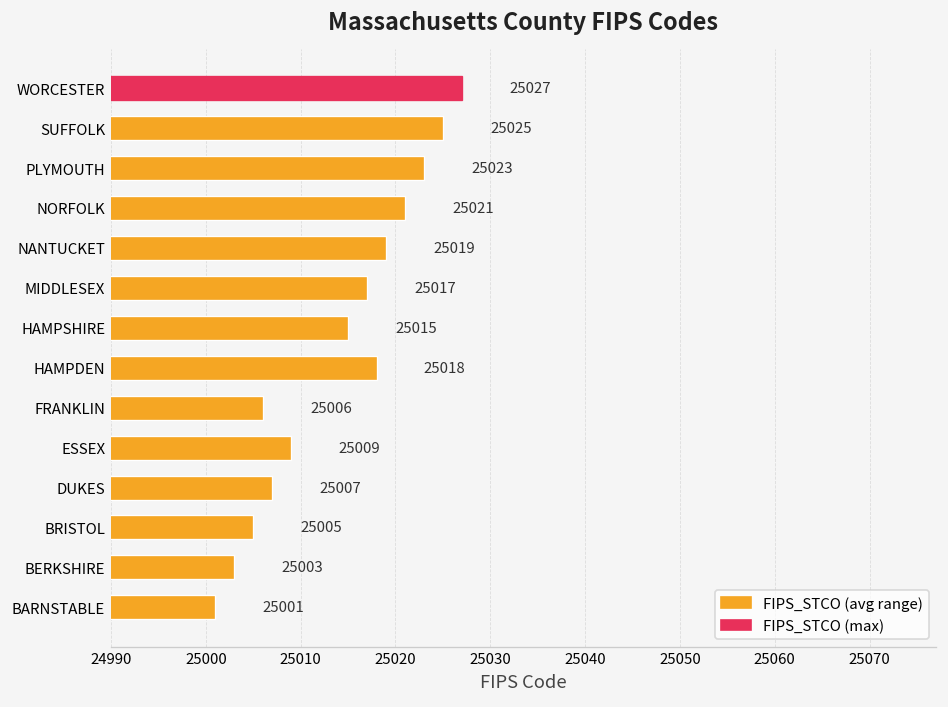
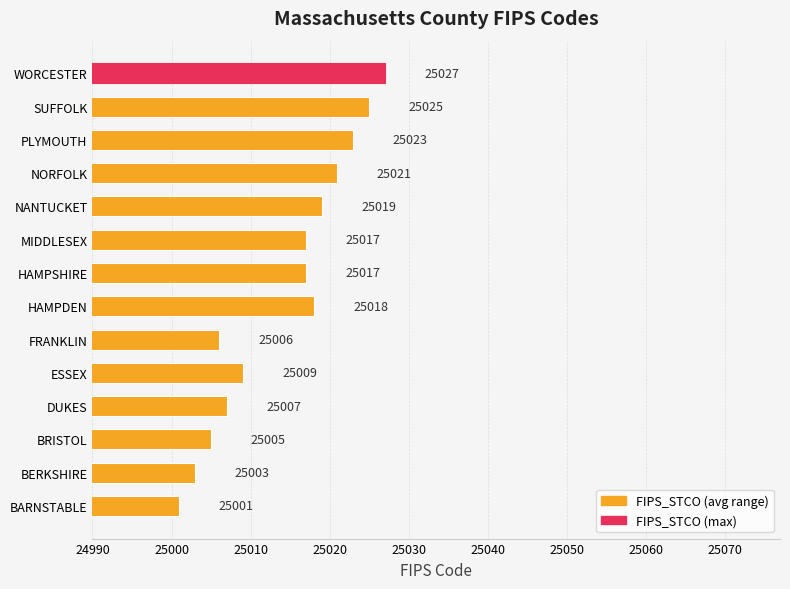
HAMPSHIRE: 25015 -> 25017
